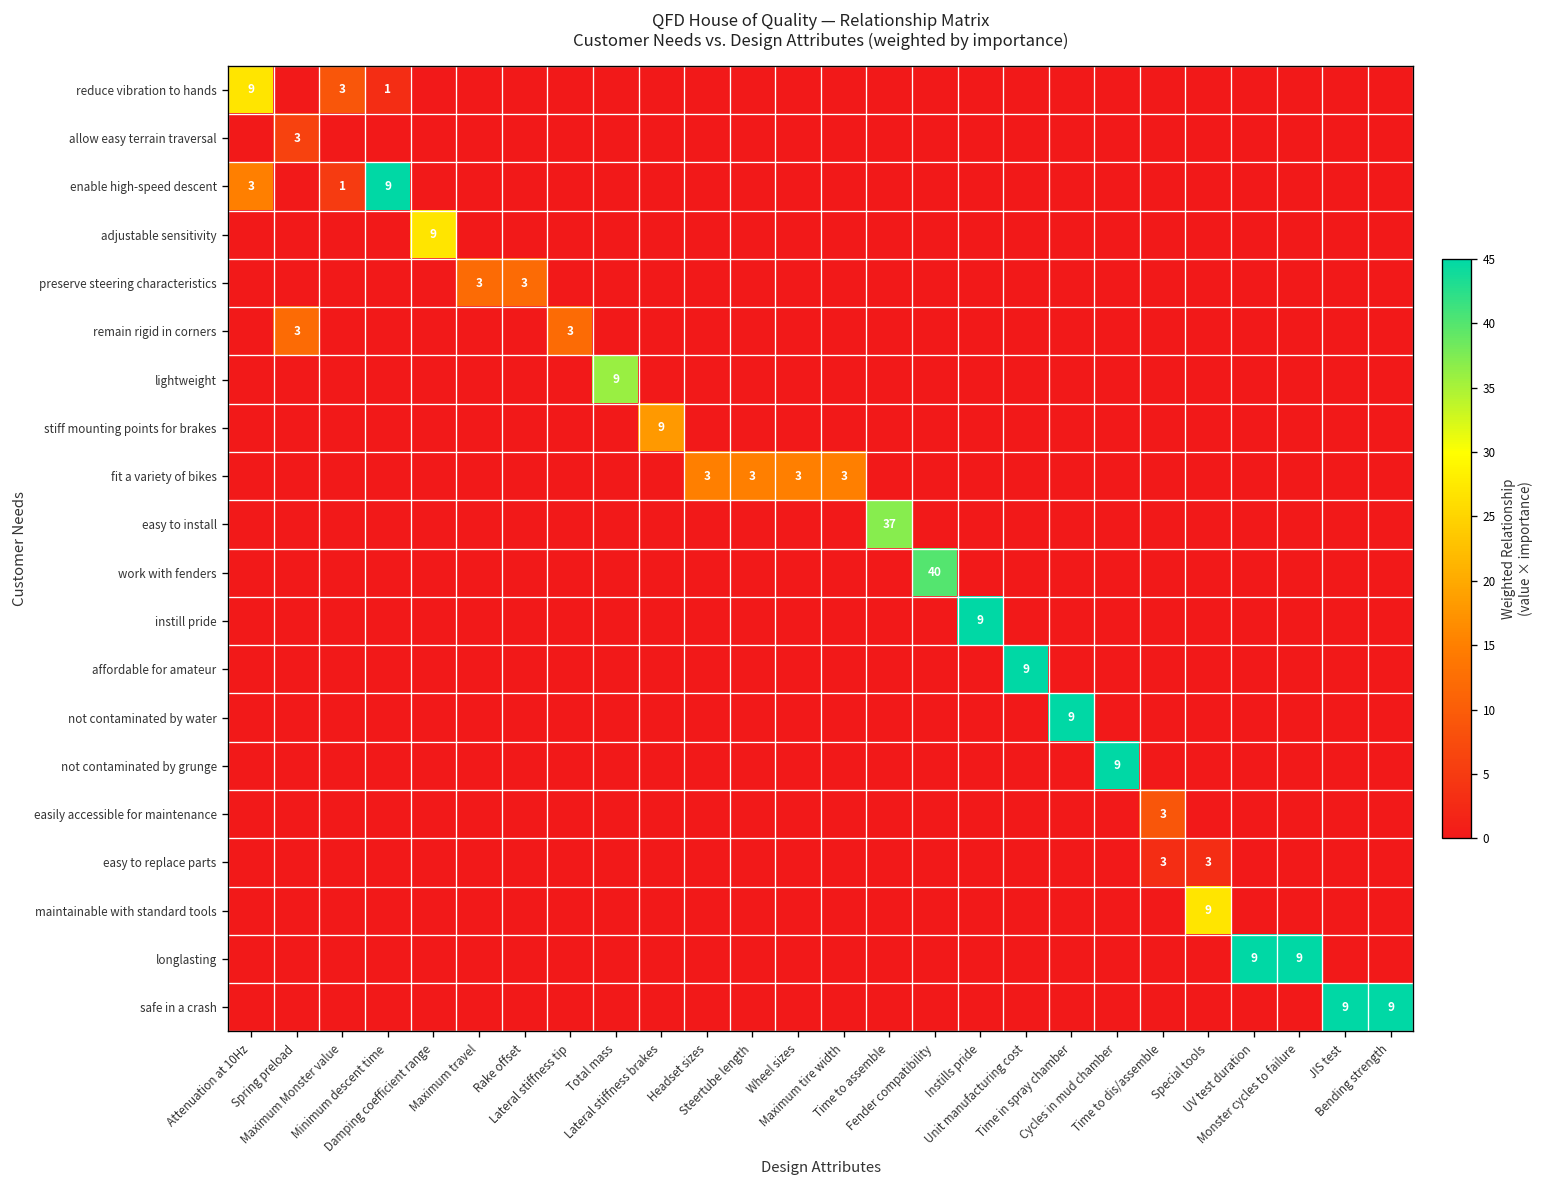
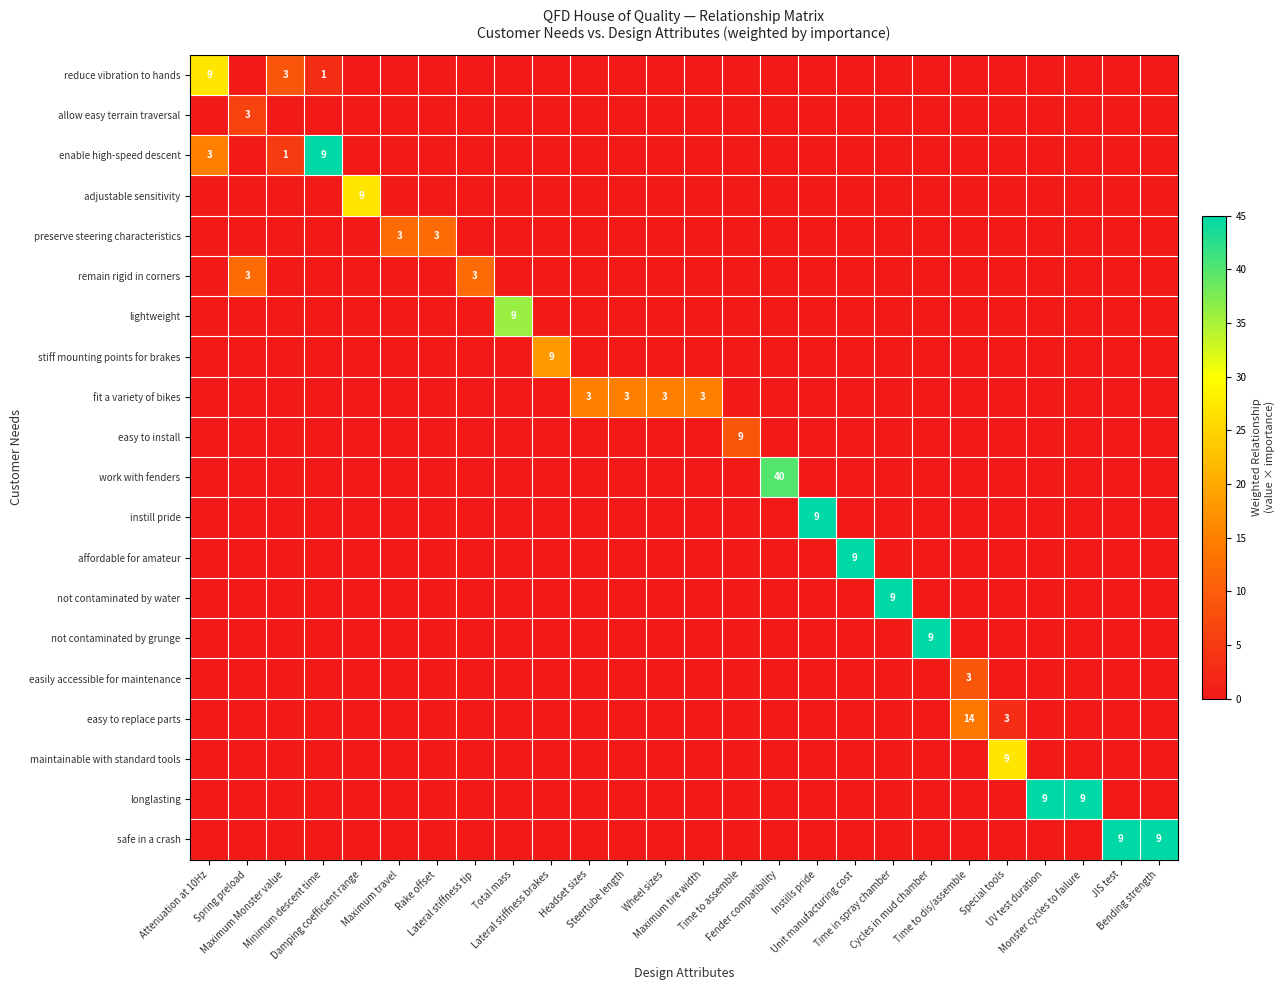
easy to install, Time to assemble: 37 -> 9
easy to replace parts, Time to dis/assemble: 3 -> 14
